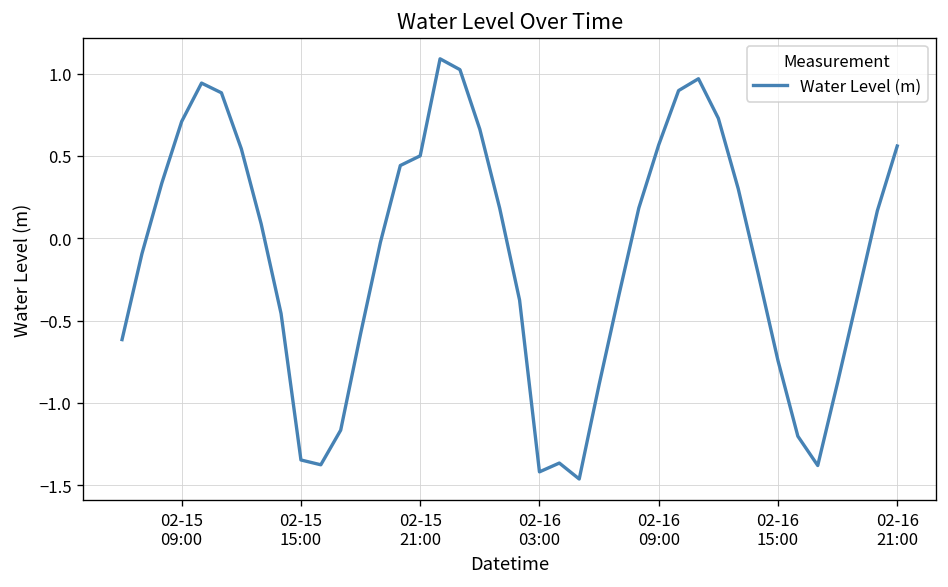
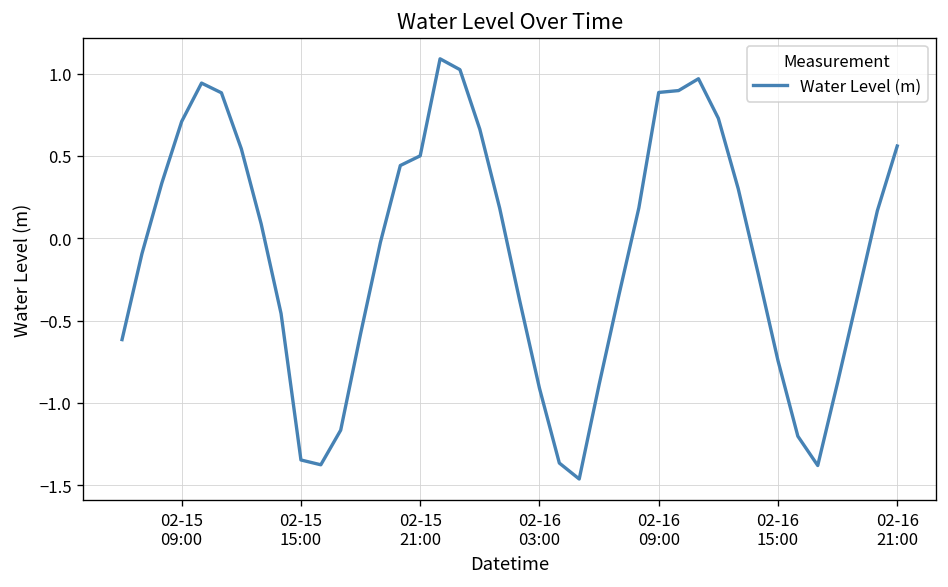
02-16 03:00: -1.42 -> -0.91
02-16 09:00: 0.57 -> 0.89
